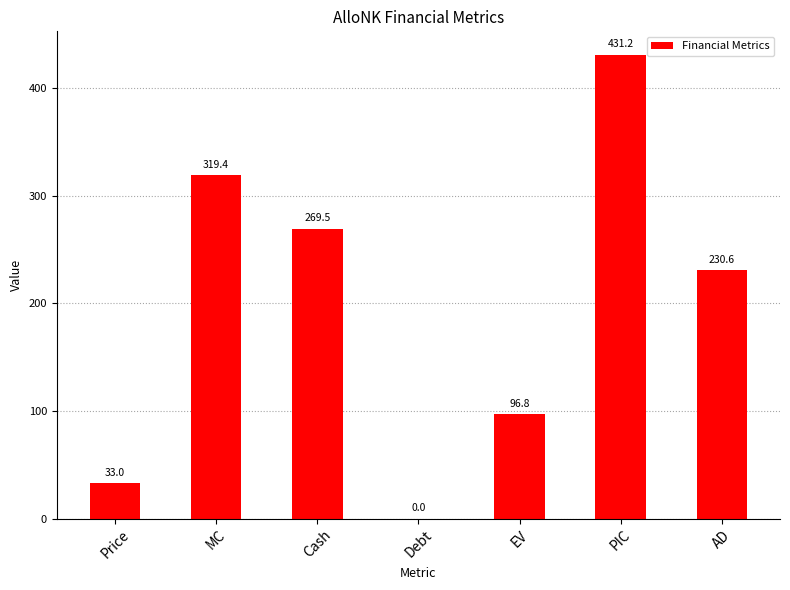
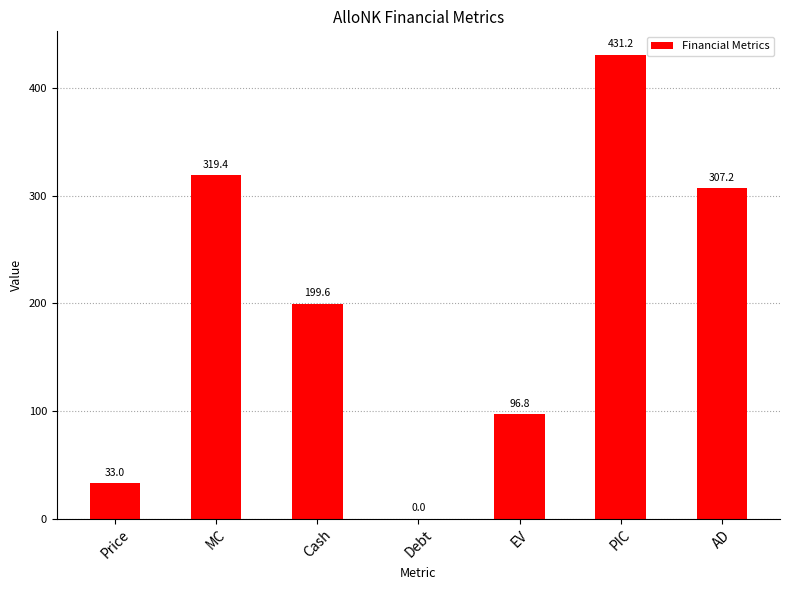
Cash: 269.5 -> 199.6
AD: 230.6 -> 307.2
